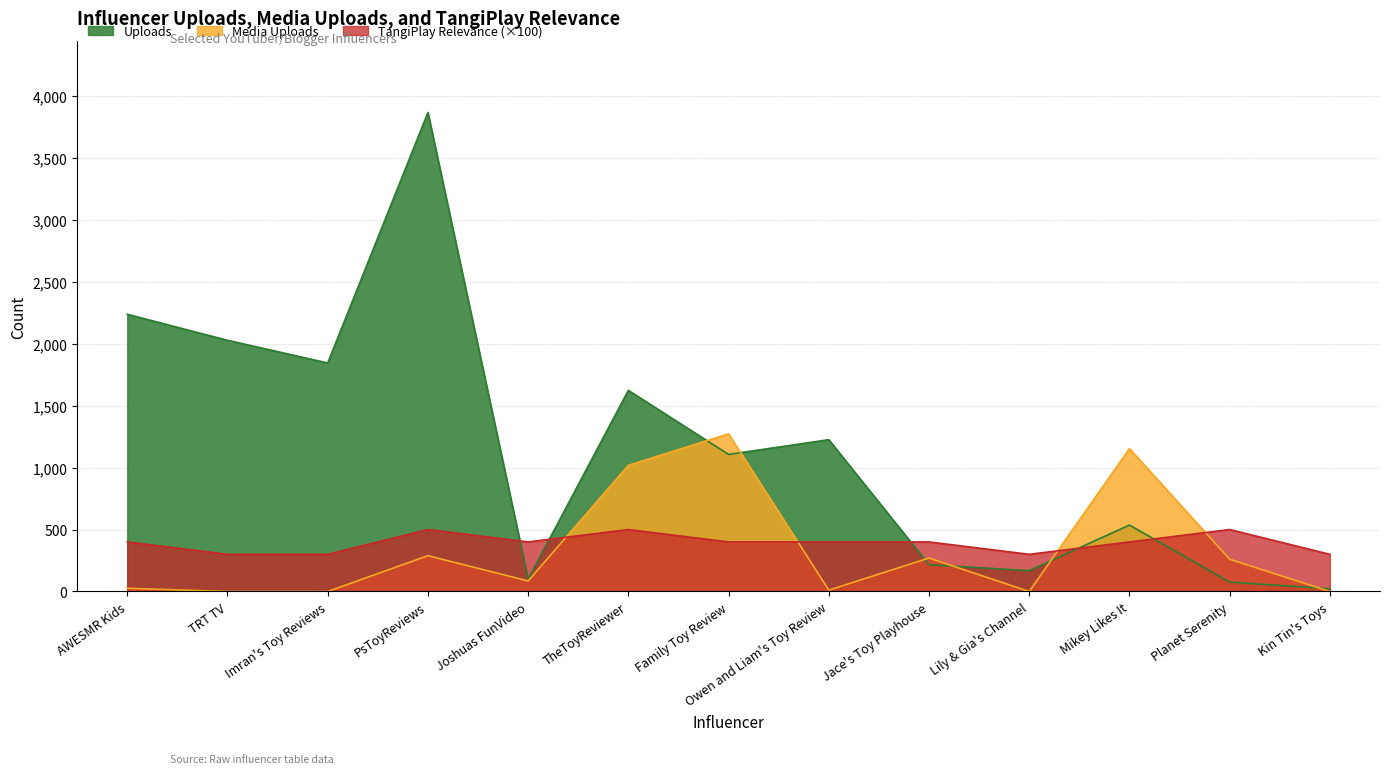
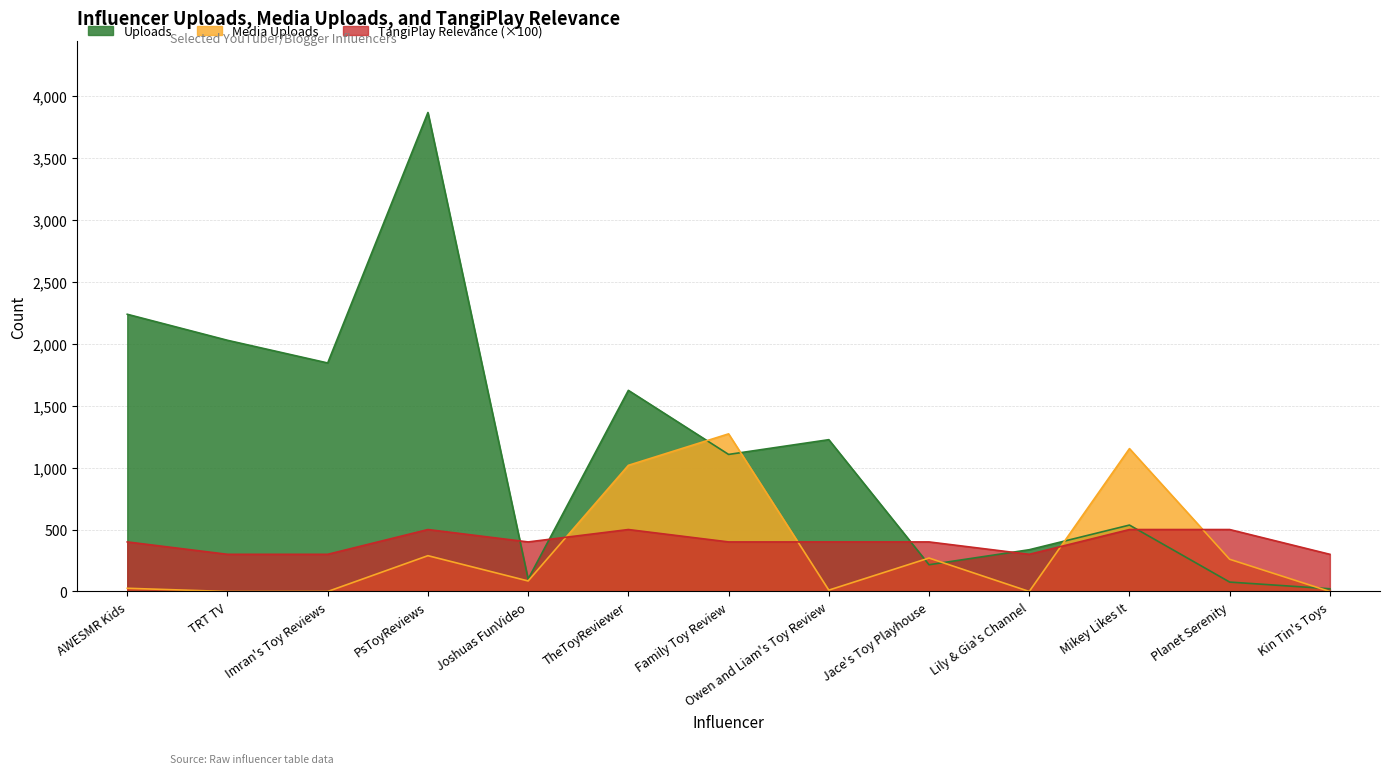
Uploads, Lily & Gia's Channel: 170 -> 340
TangiPlay Relevance (×100), Mikey Likes It: 400 -> 500
